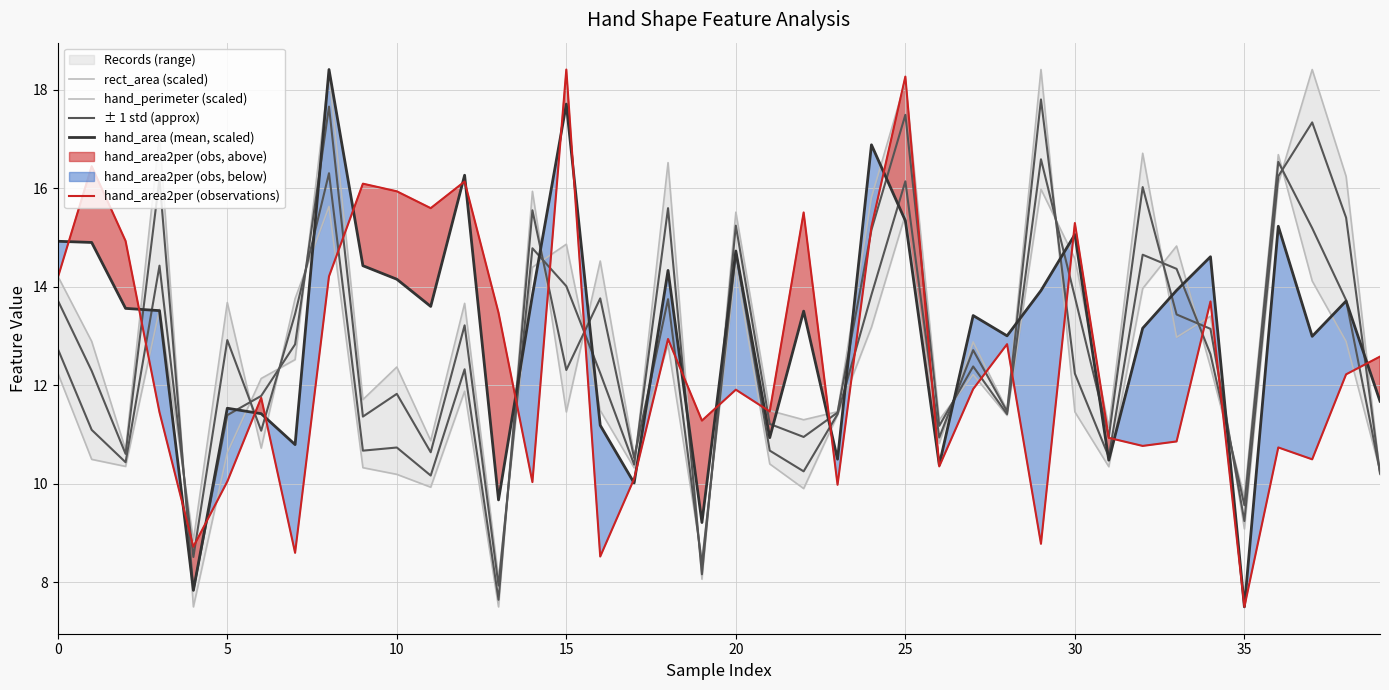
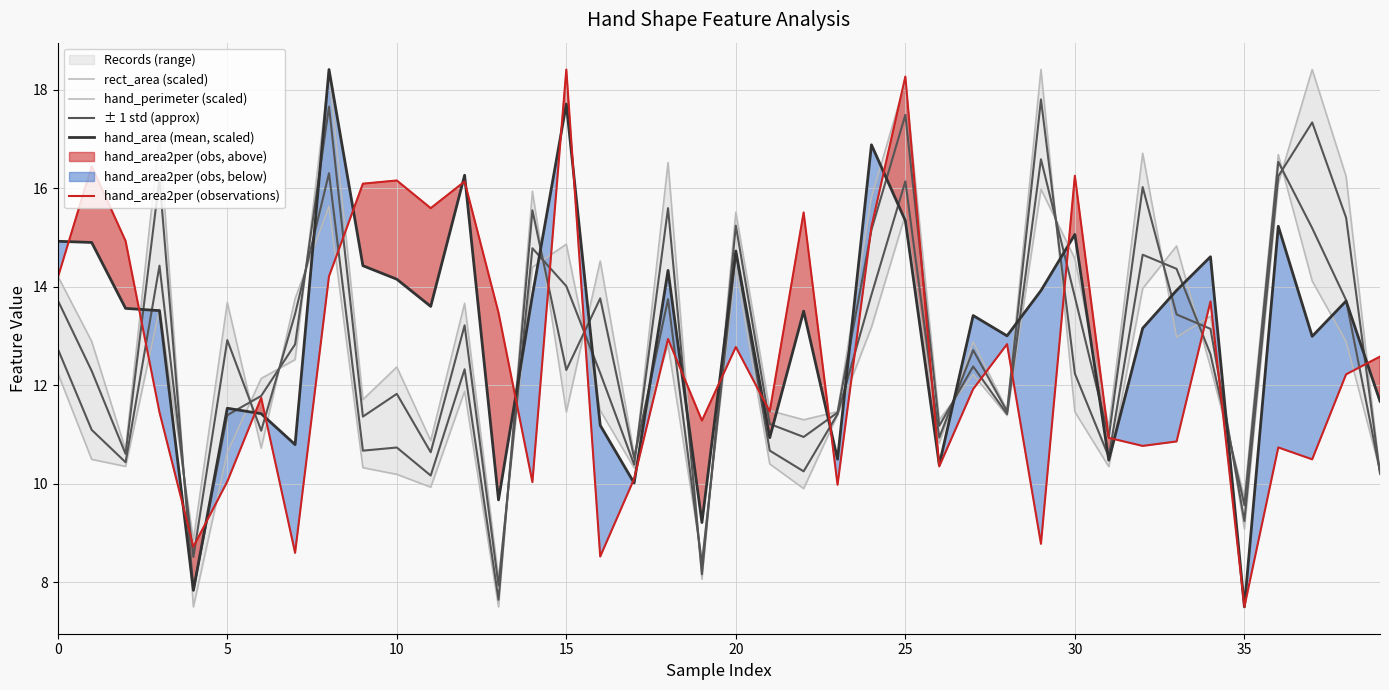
hand_area2per (observations), 10: 15.9 -> 16.2
hand_area2per (observations), 20: 11.9 -> 12.8
hand_area2per (observations), 30: 15.3 -> 16.3
